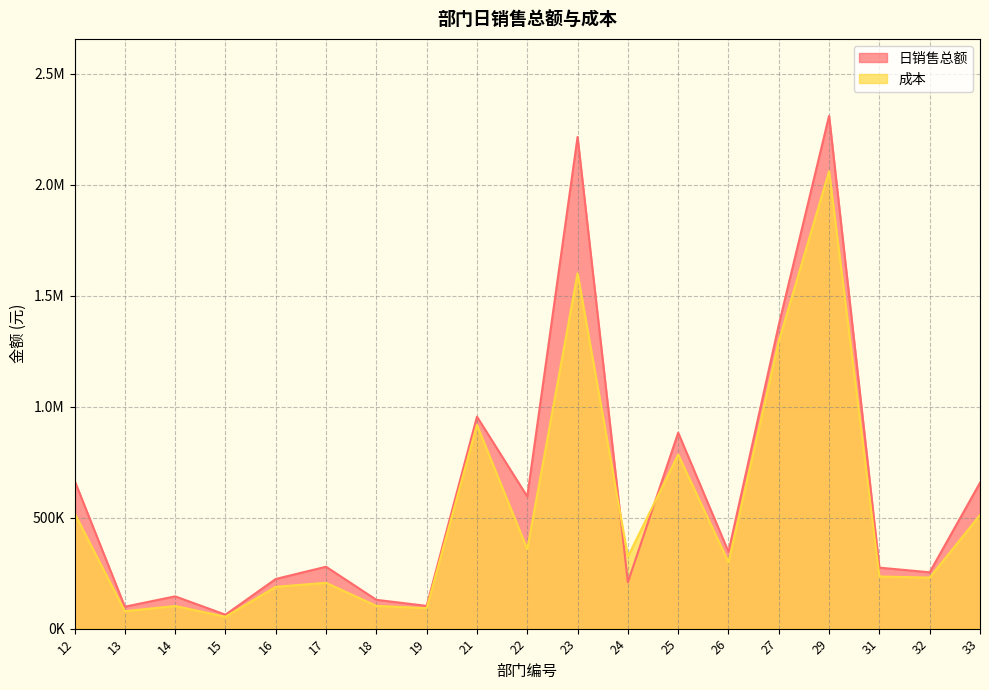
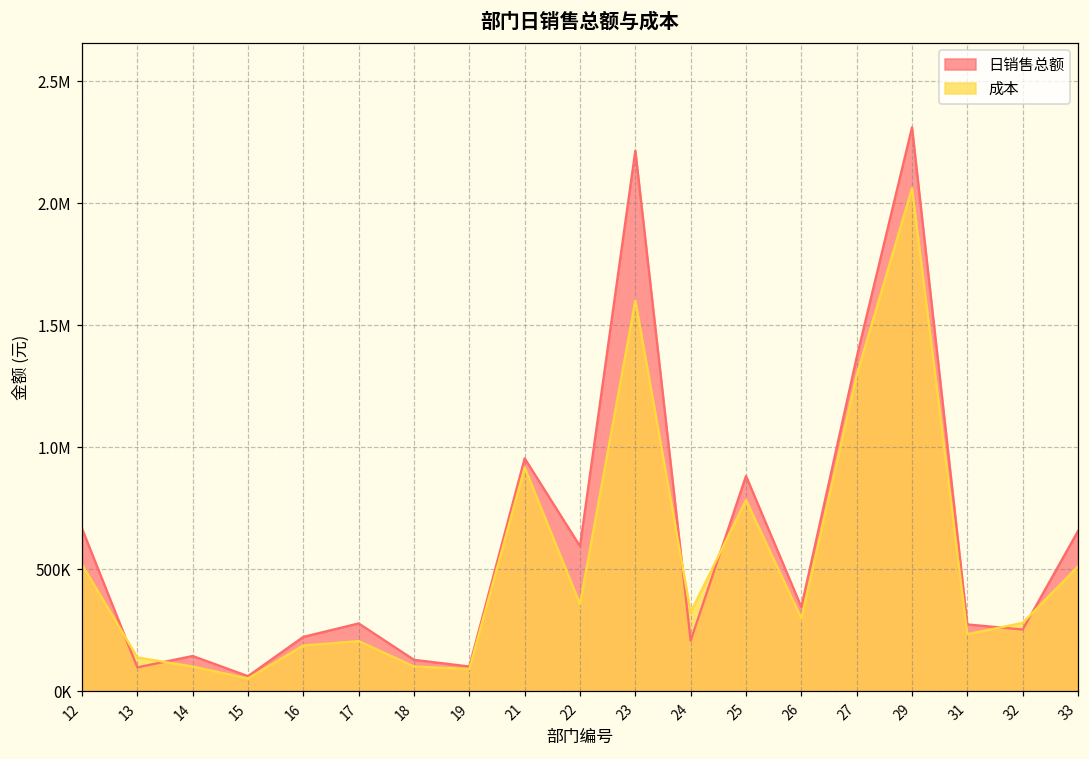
成本, 13: 80000 -> 140000
成本, 32: 230000 -> 280000
